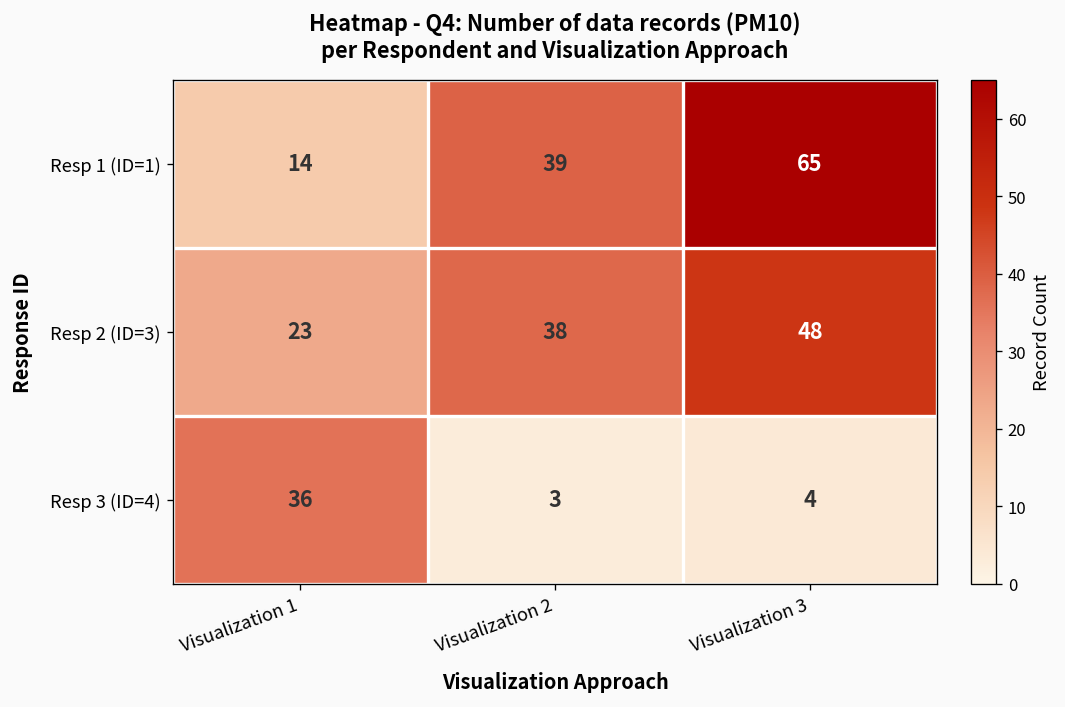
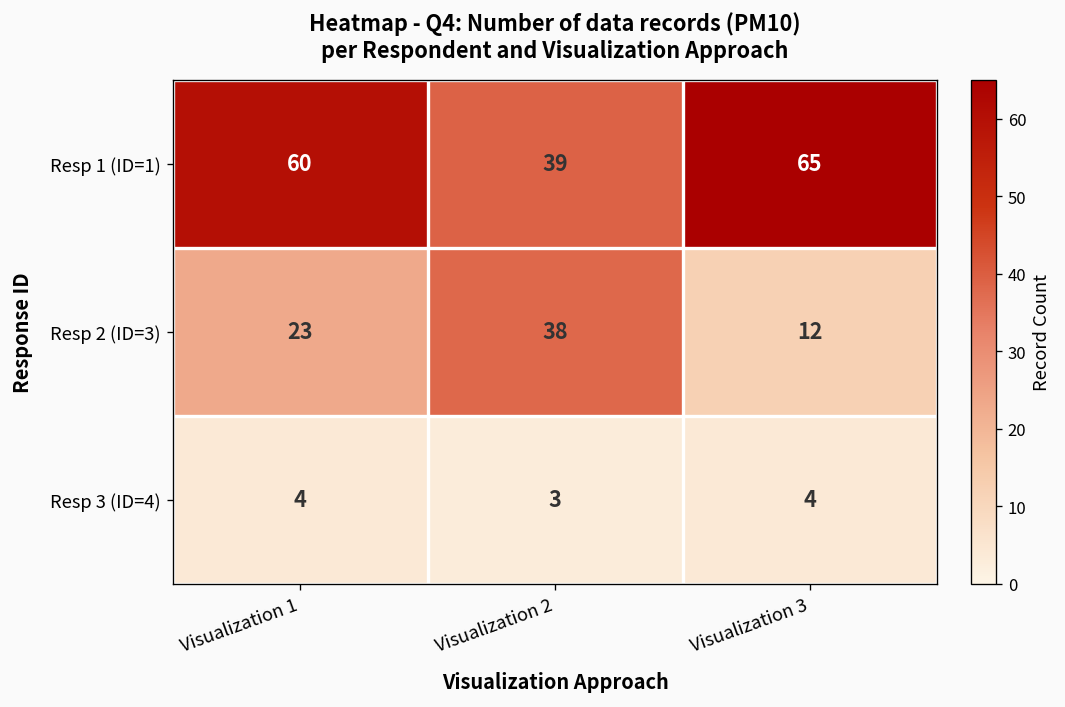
Resp 1 (ID=1), Visualization 1: 14 -> 60
Resp 2 (ID=3), Visualization 3: 48 -> 12
Resp 3 (ID=4), Visualization 1: 36 -> 4
